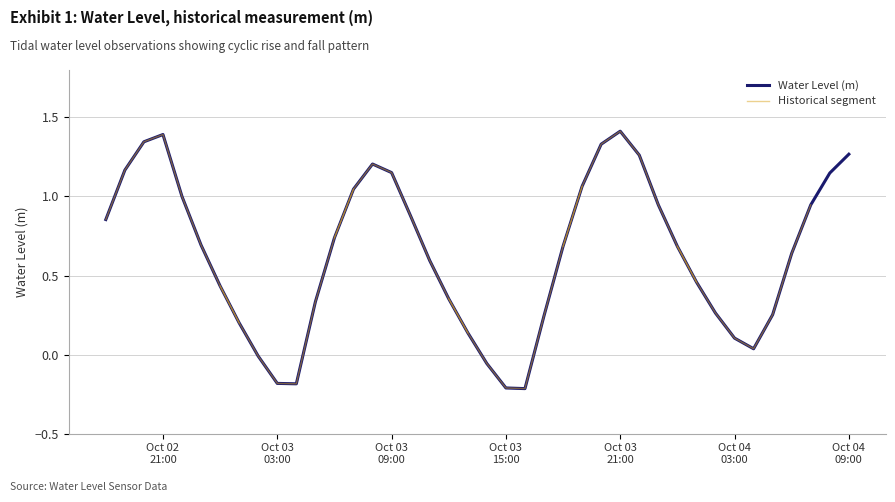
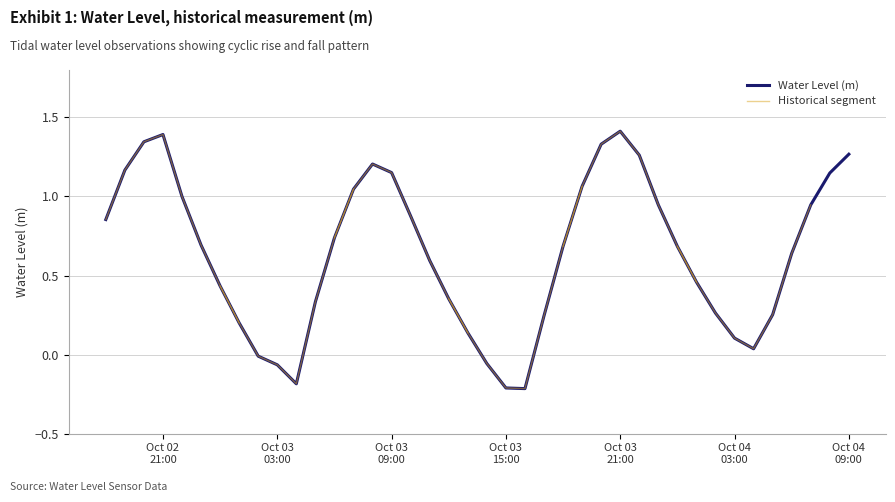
Water Level (m), Oct 03 03:00: -0.18 -> -0.06
